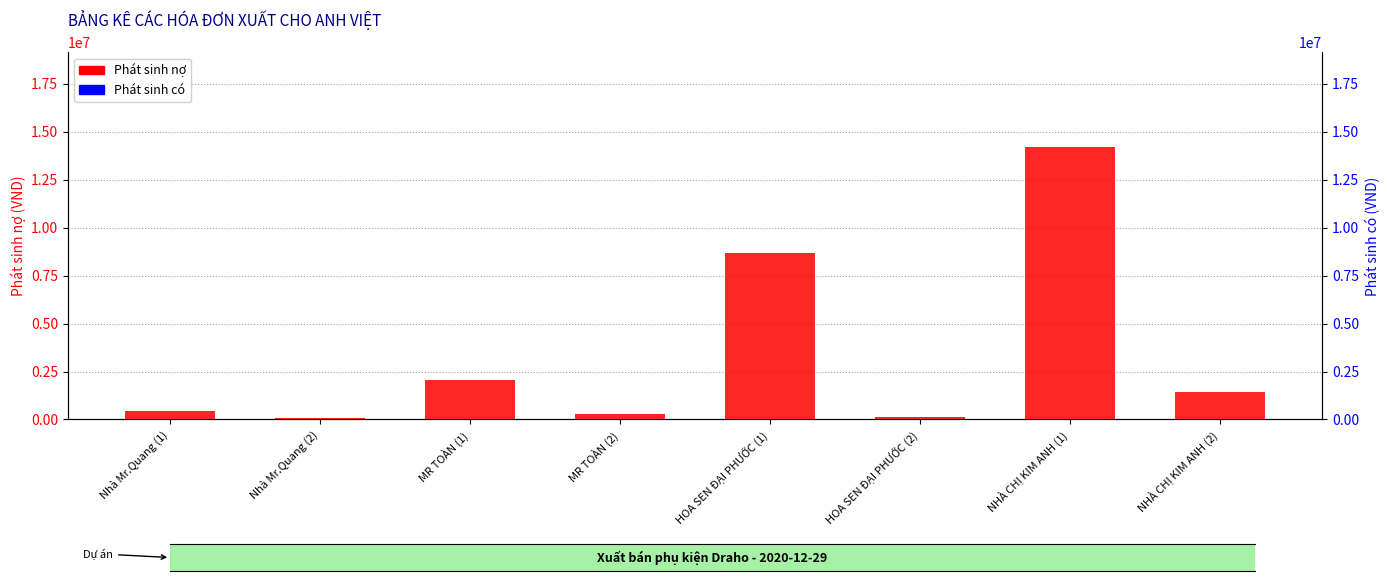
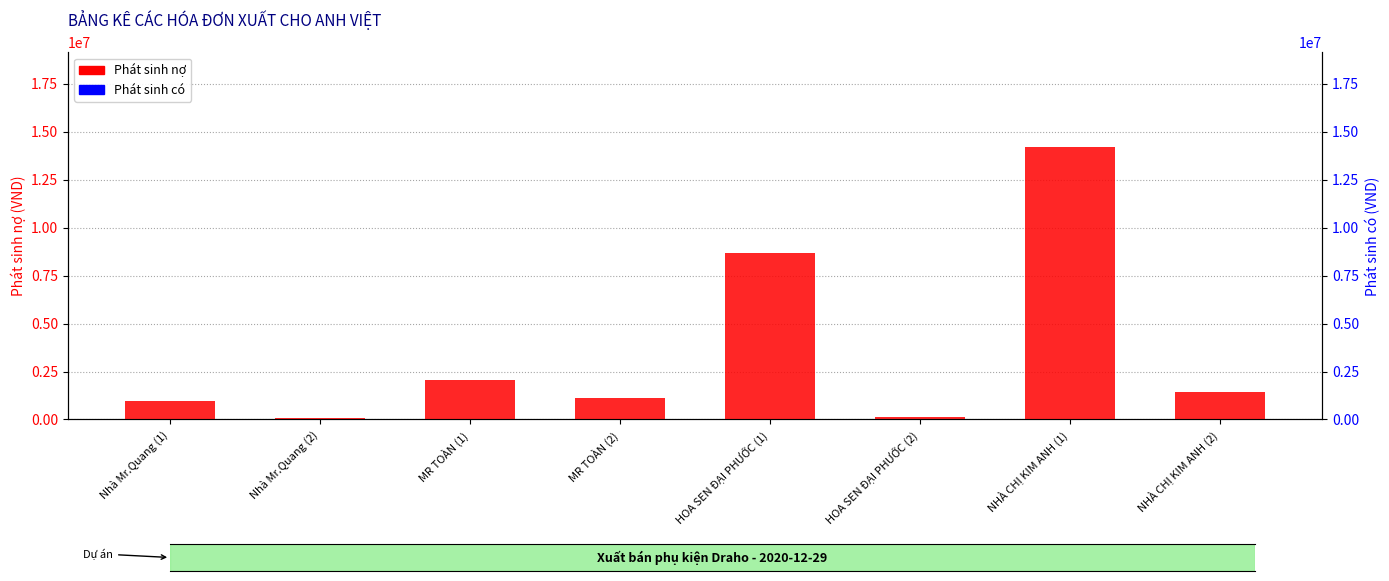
Phát sinh nợ, Nhà Mr.Quang (1): 400000 -> 1000000
Phát sinh nợ, MR TOÀN (2): 300000 -> 1100000
